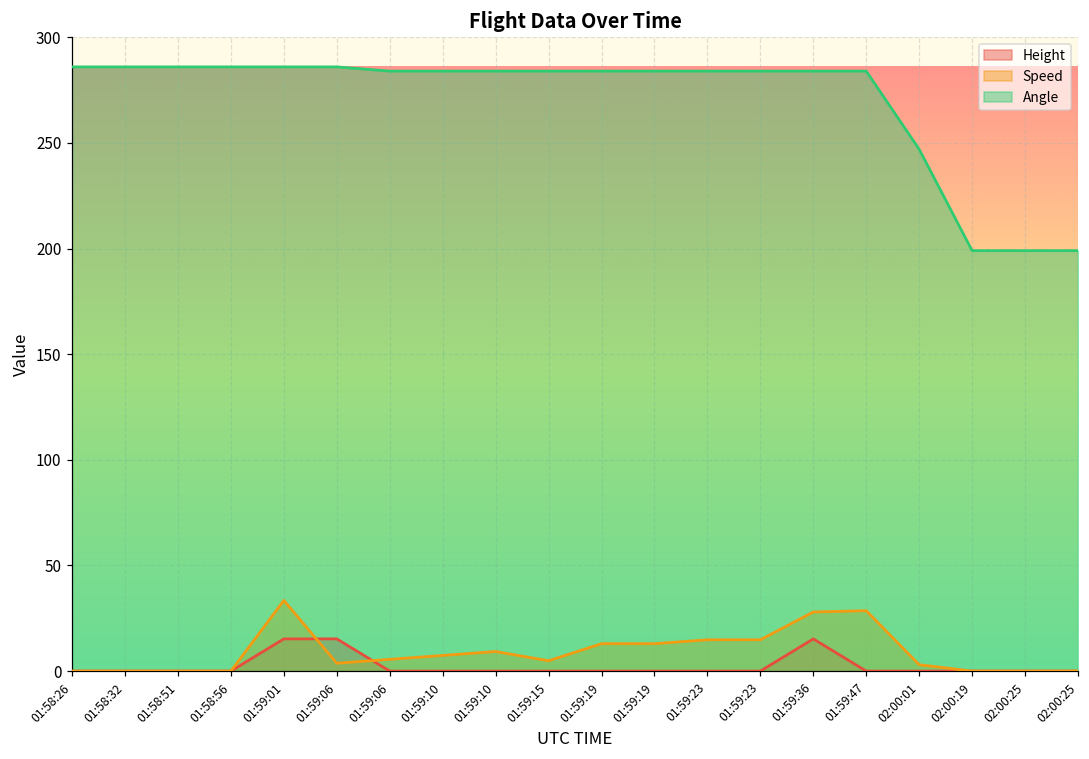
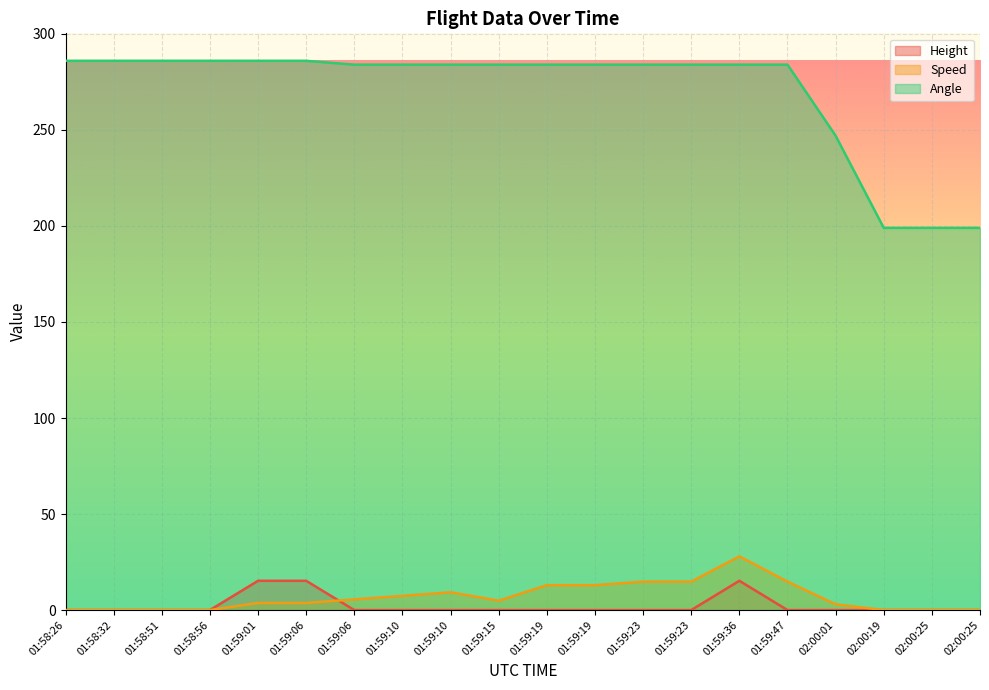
Speed, 01:59:01: 33 -> 4
Speed, 01:59:47: 29 -> 15
